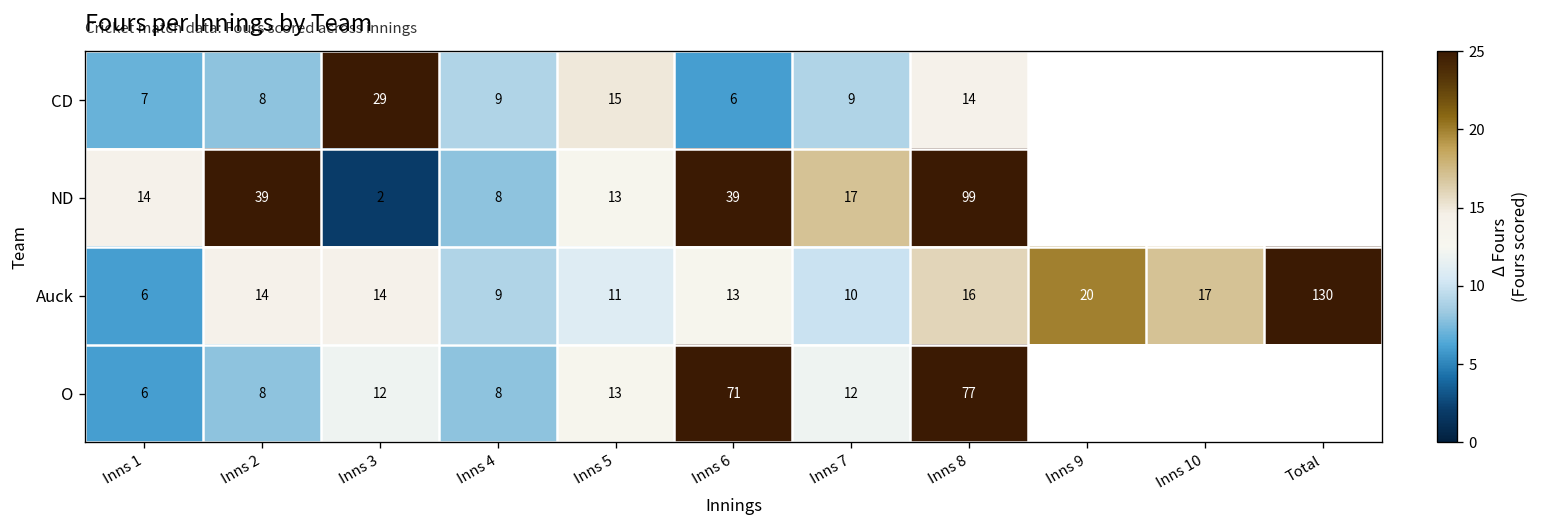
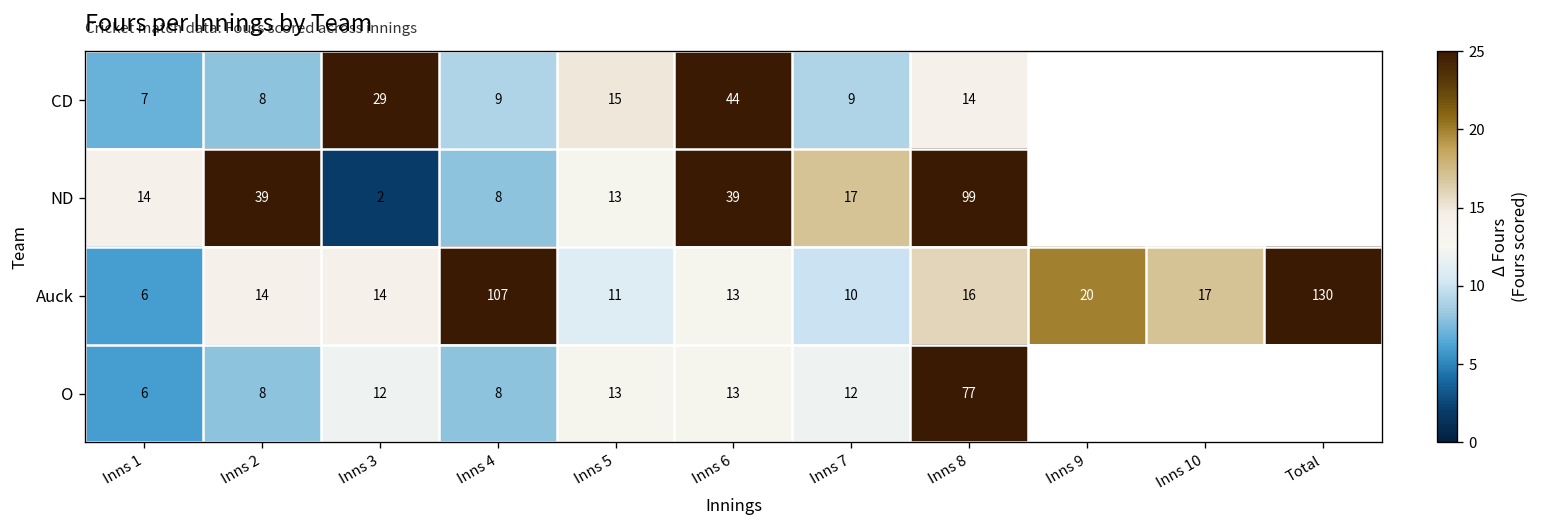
CD, Inns 6: 6 -> 44
Auck, Inns 4: 9 -> 107
O, Inns 6: 71 -> 13
